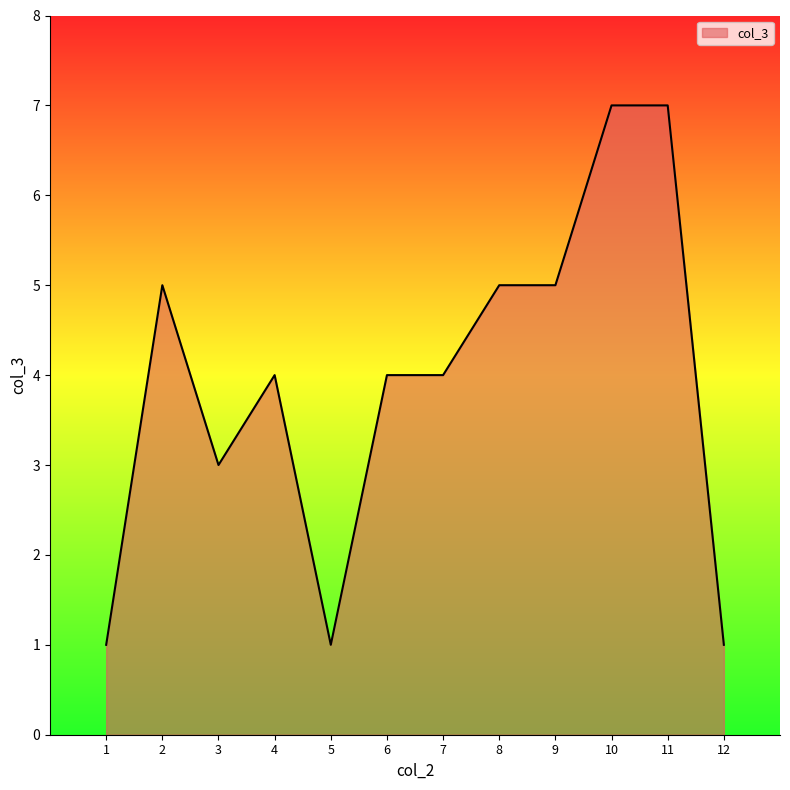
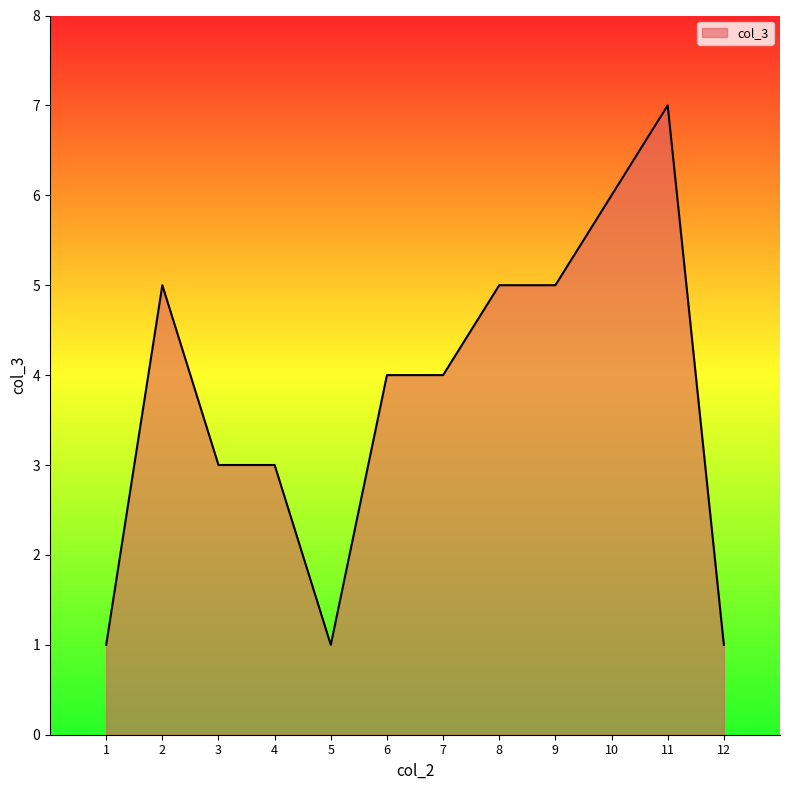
4: 4 -> 3
10: 7 -> 6
